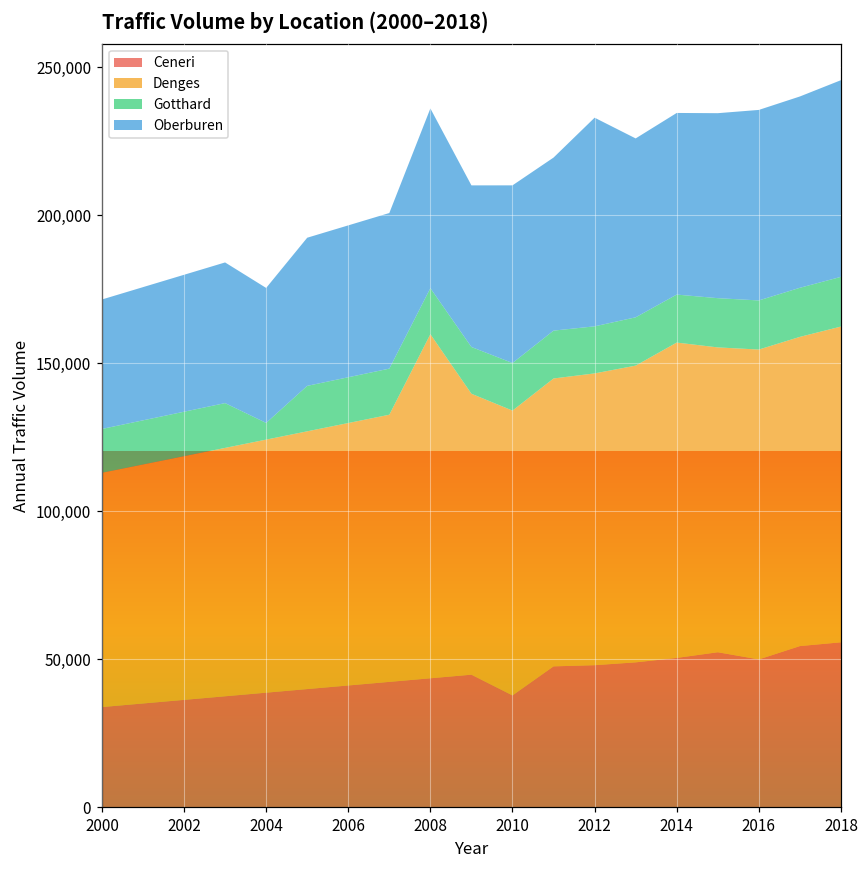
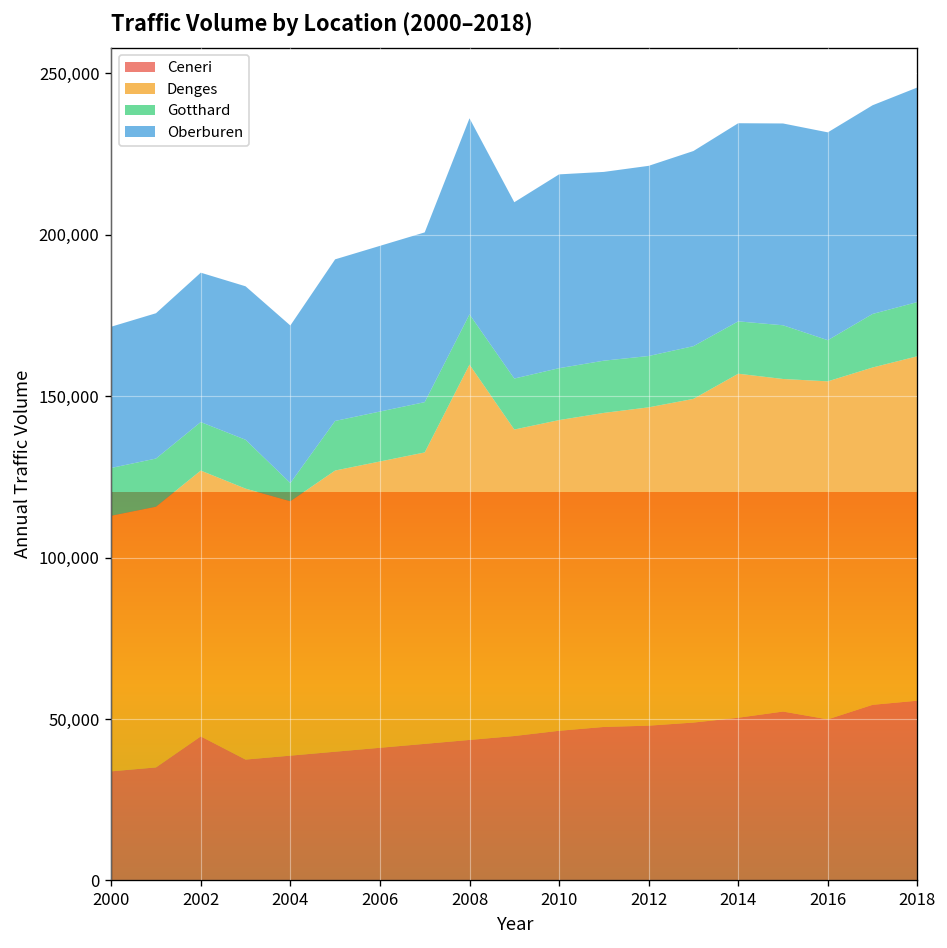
Ceneri, 2002: 36,000 -> 45,000
Denges, 2004: 86,000 -> 79,000
Oberburen, 2004: 46,000 -> 49,000
Ceneri, 2010: 38,000 -> 46,000
Oberburen, 2012: 71,000 -> 59,000
Gotthard, 2016: 17,000 -> 13,000
